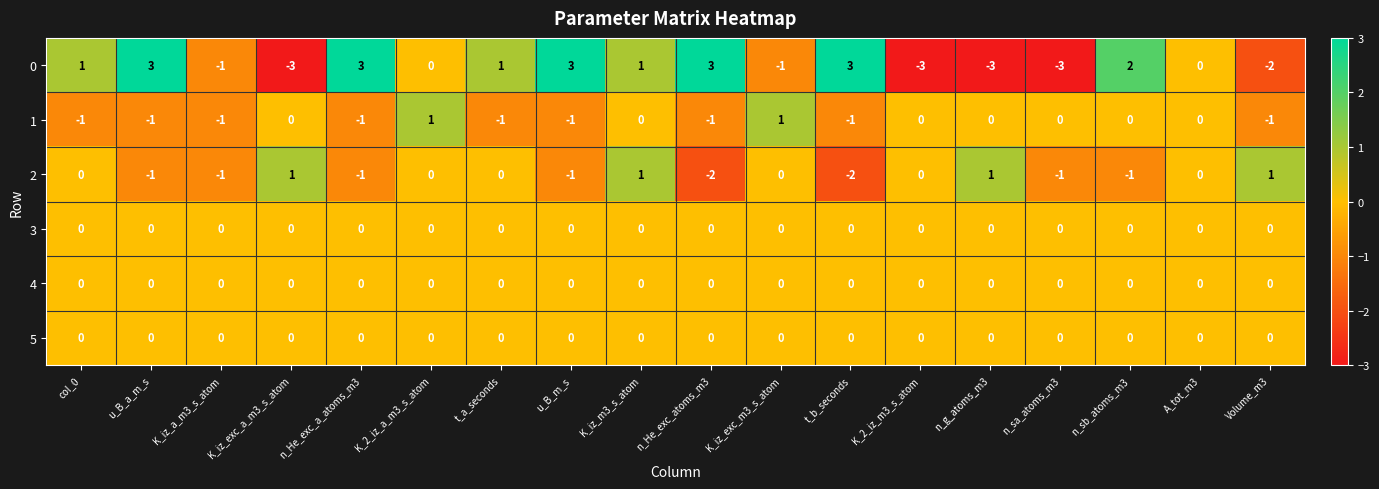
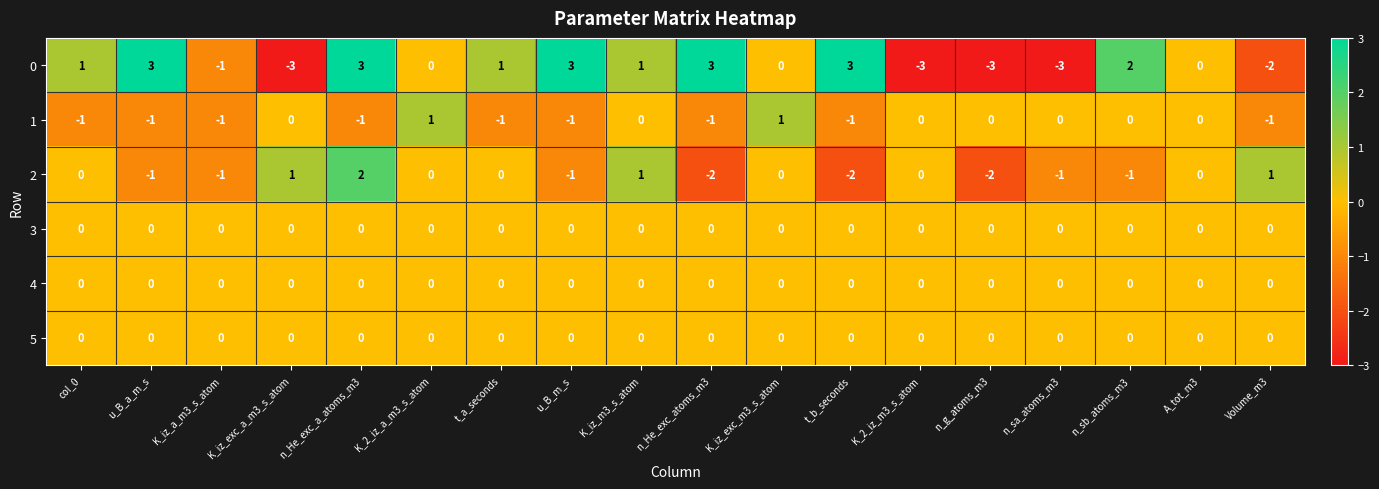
0, K_iz_exc_m3_s_atom: -1 -> 0
2, n_He_exc_a_atoms_m3: -1 -> 2
2, n_g_atoms_m3: 1 -> -2
